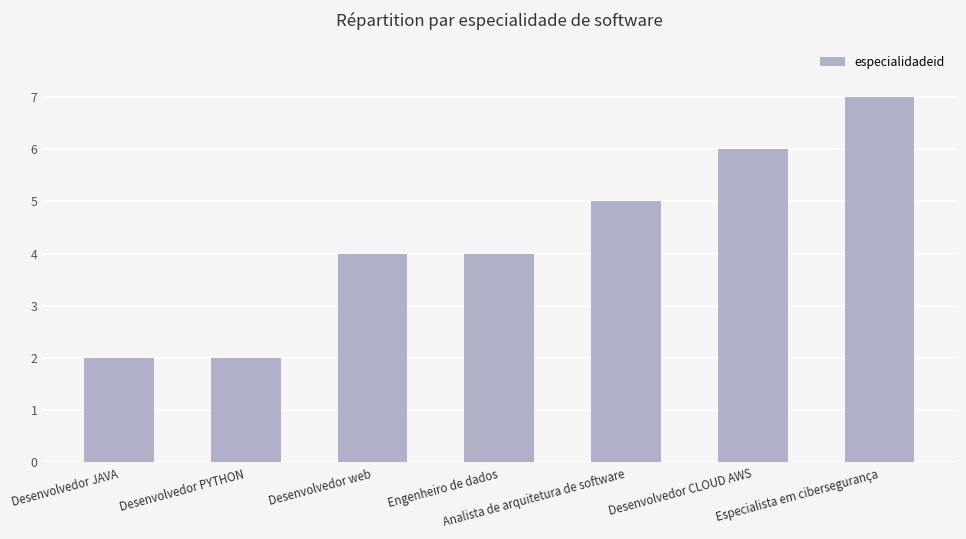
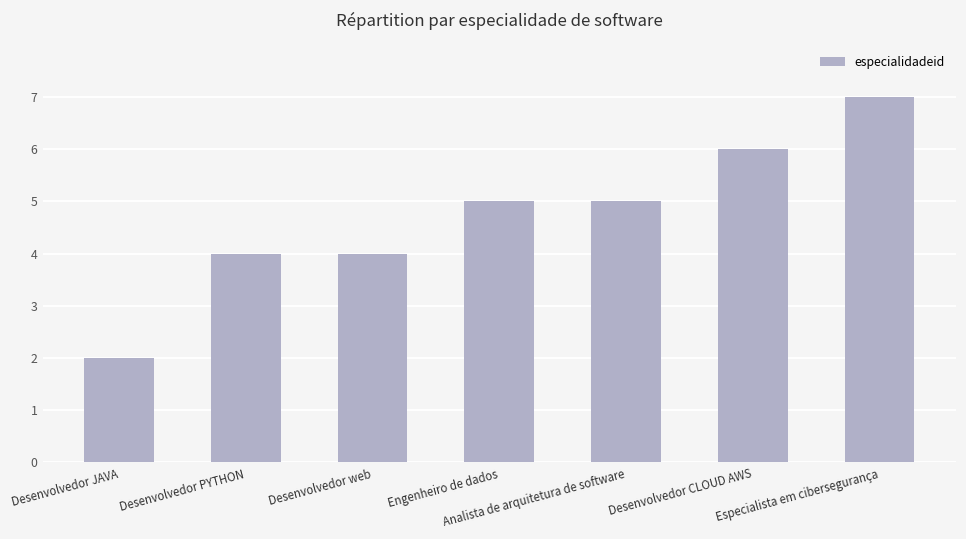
Desenvolvedor PYTHON: 2 -> 4
Engenheiro de dados: 4 -> 5
